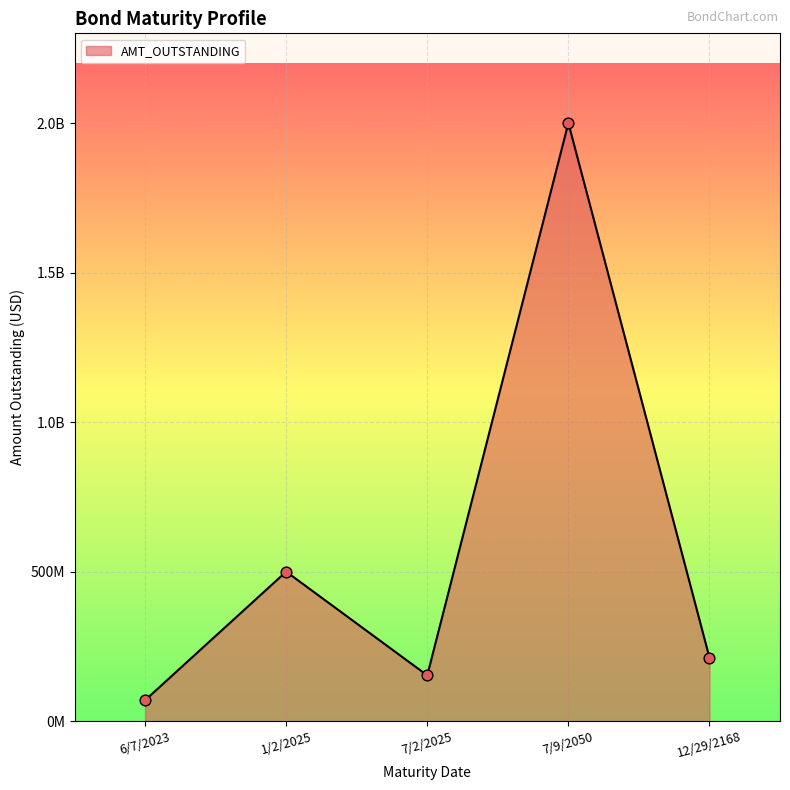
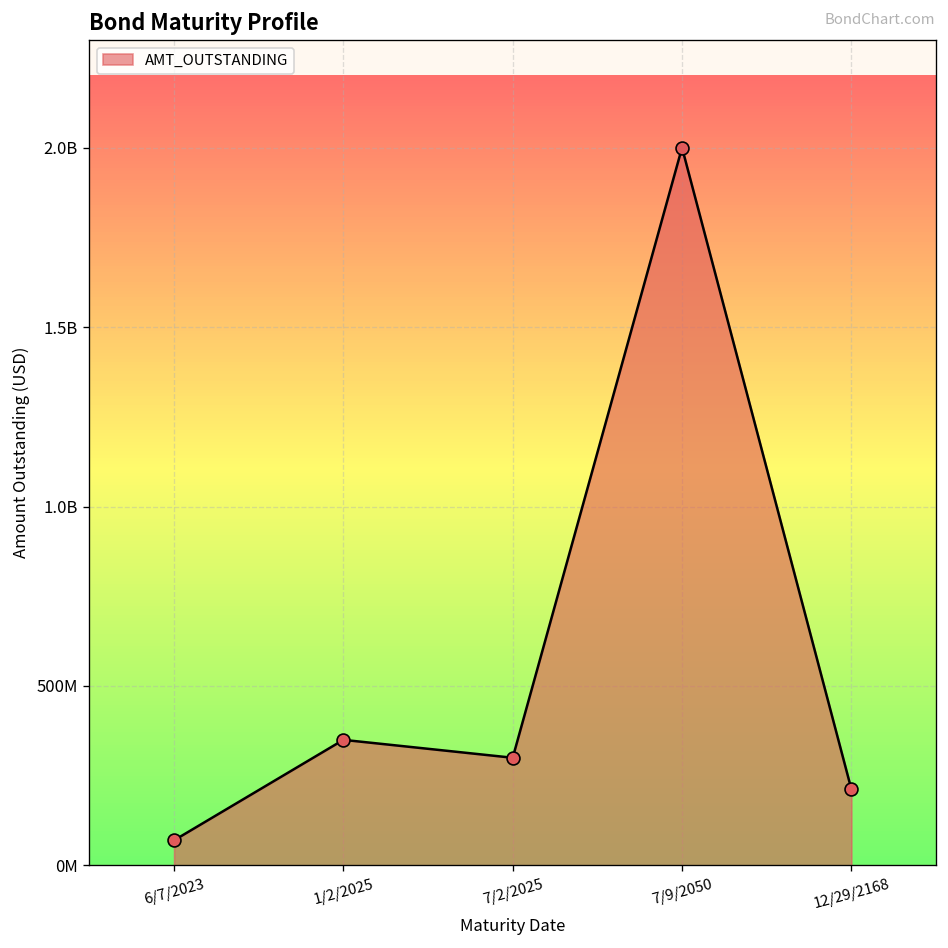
1/2/2025: 500000000 -> 350000000
7/2/2025: 150000000 -> 300000000
